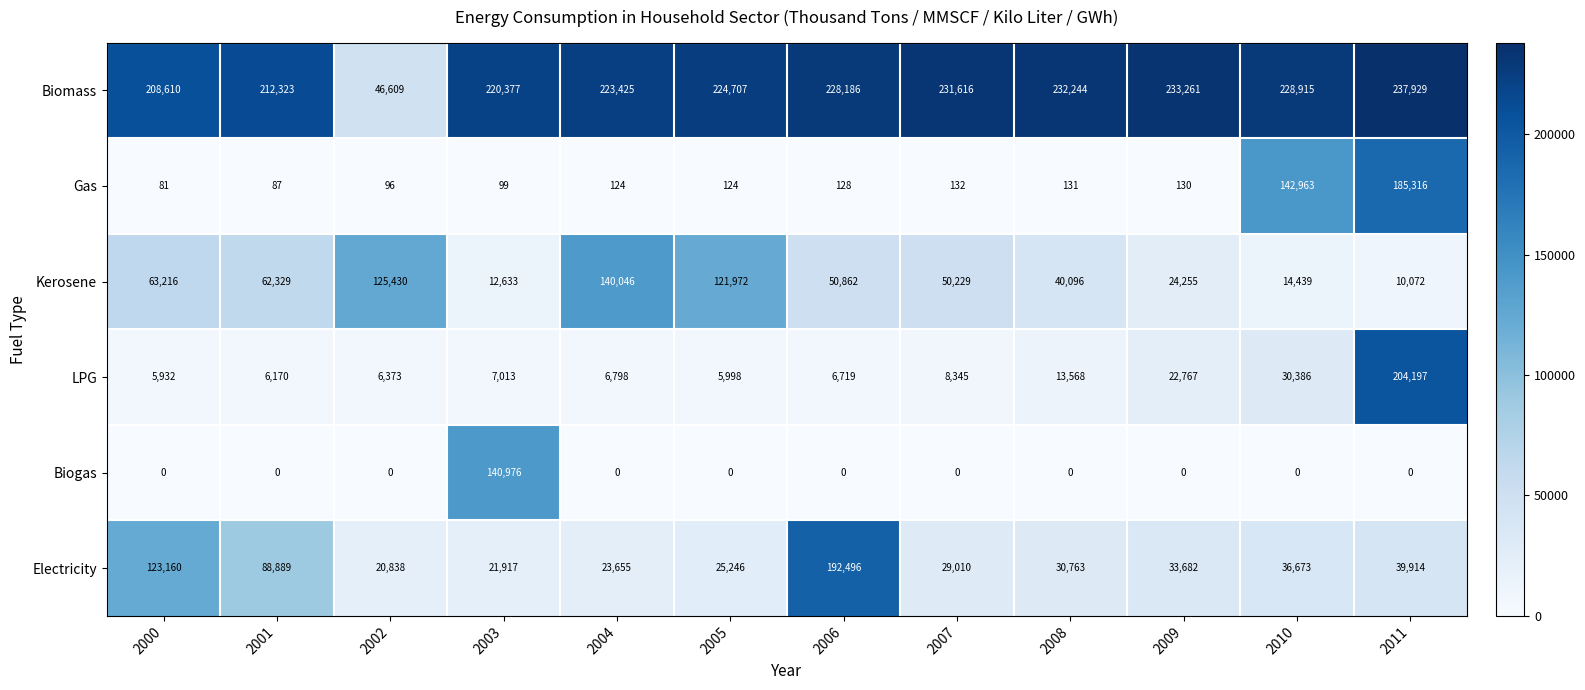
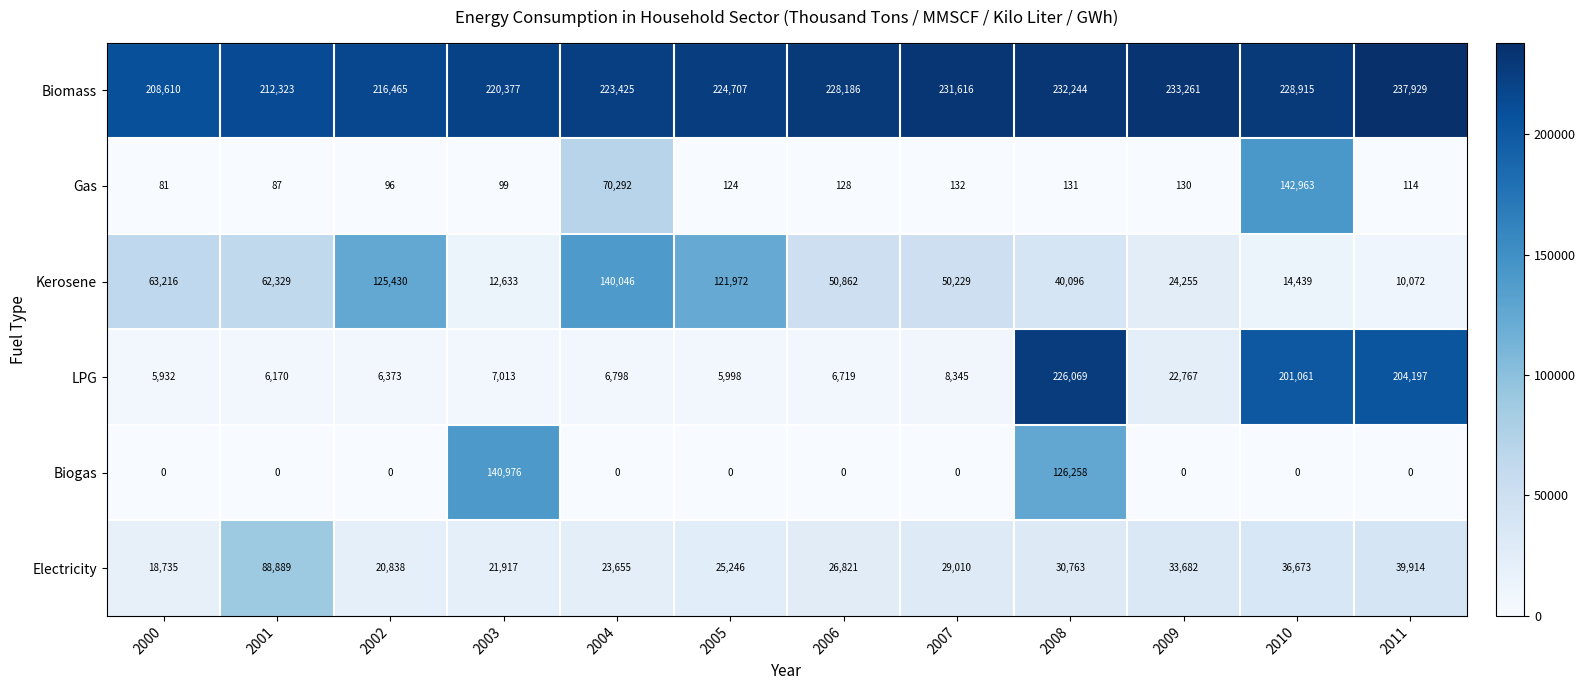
Biomass, 2002: 46,609 -> 216,465
Gas, 2004: 124 -> 70,292
Gas, 2011: 185,316 -> 114
LPG, 2008: 13,568 -> 226,069
LPG, 2010: 30,386 -> 201,061
Biogas, 2008: 0 -> 126,258
Electricity, 2000: 123,160 -> 18,735
Electricity, 2006: 192,496 -> 26,821
